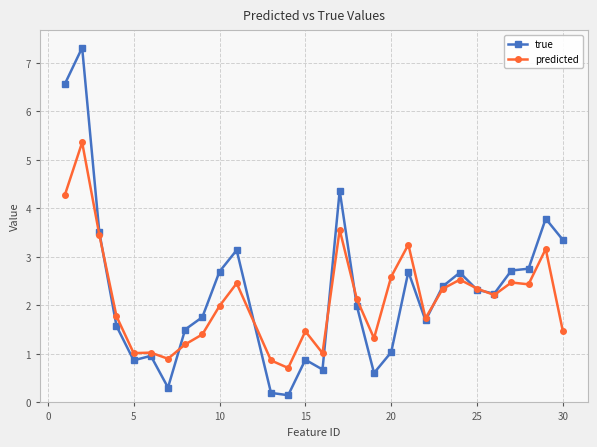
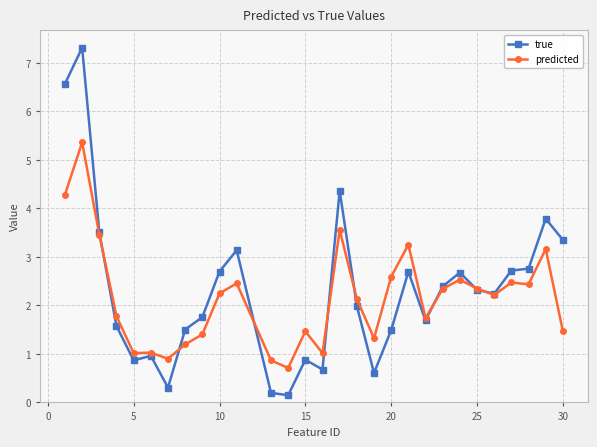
predicted, 10: 2.0 -> 2.2
true, 20: 1.0 -> 1.5
